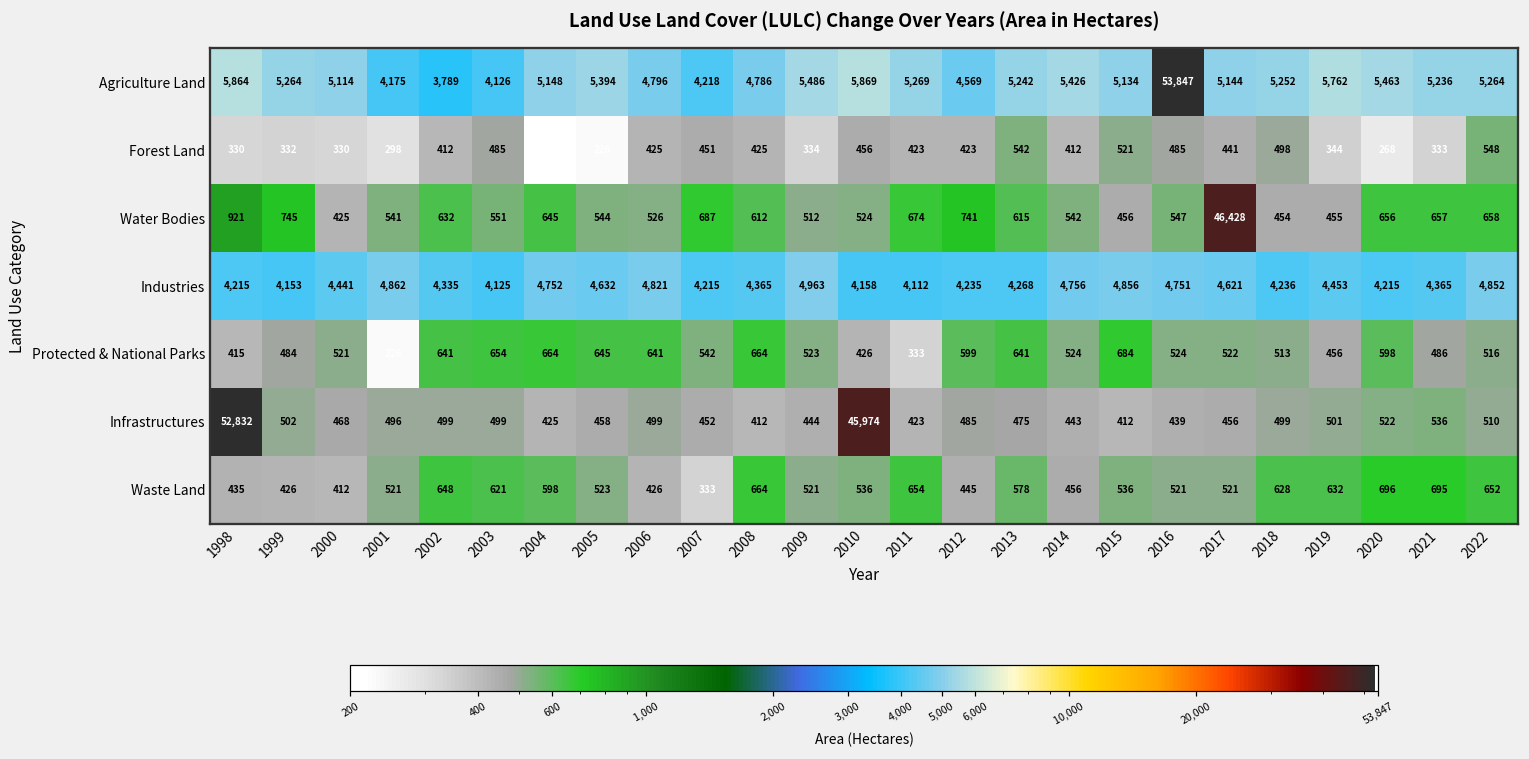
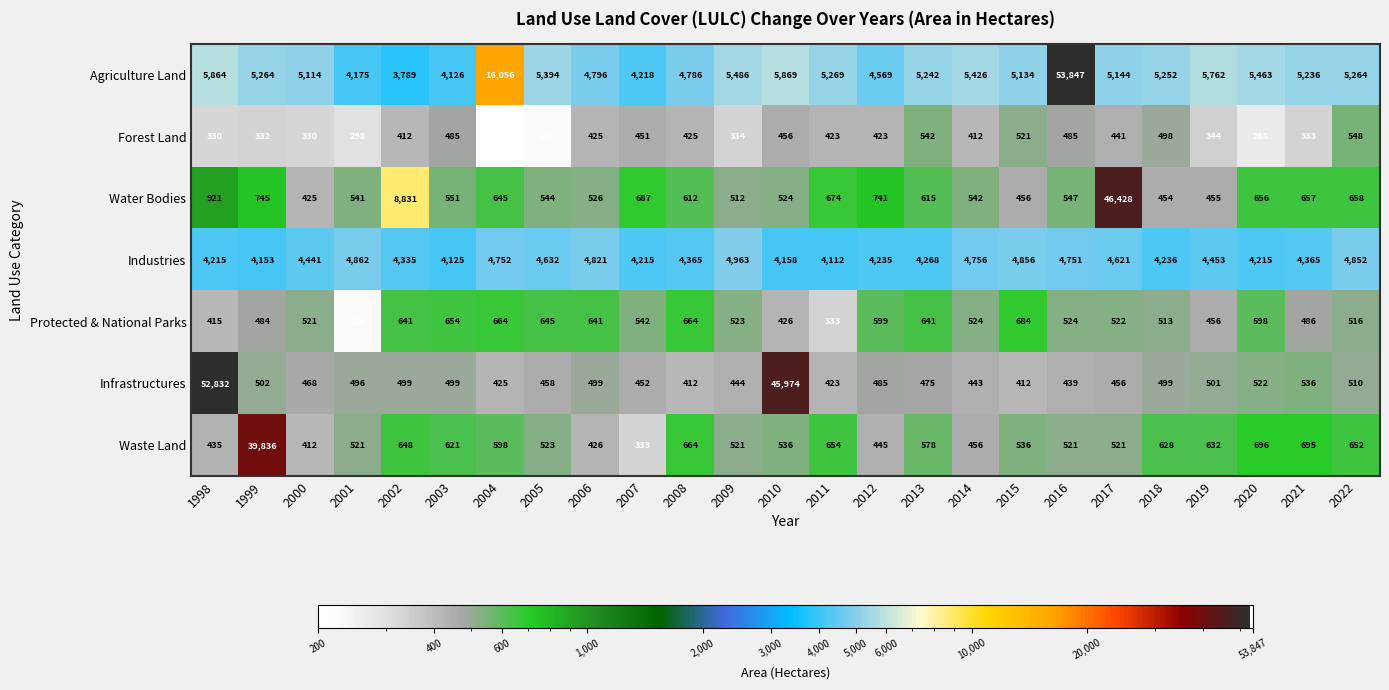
Agriculture Land, 2004: 5,148 -> 16,056
Water Bodies, 2002: 632 -> 8,831
Waste Land, 1999: 426 -> 39,836
